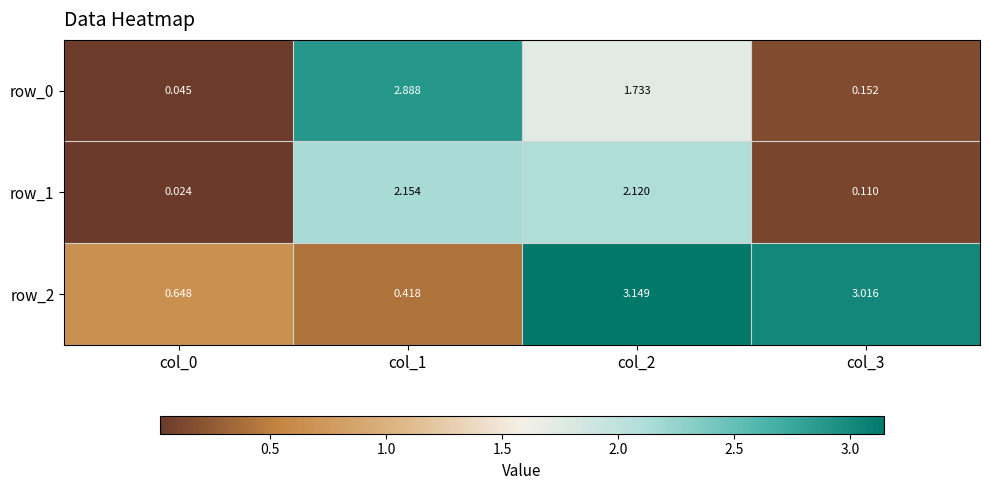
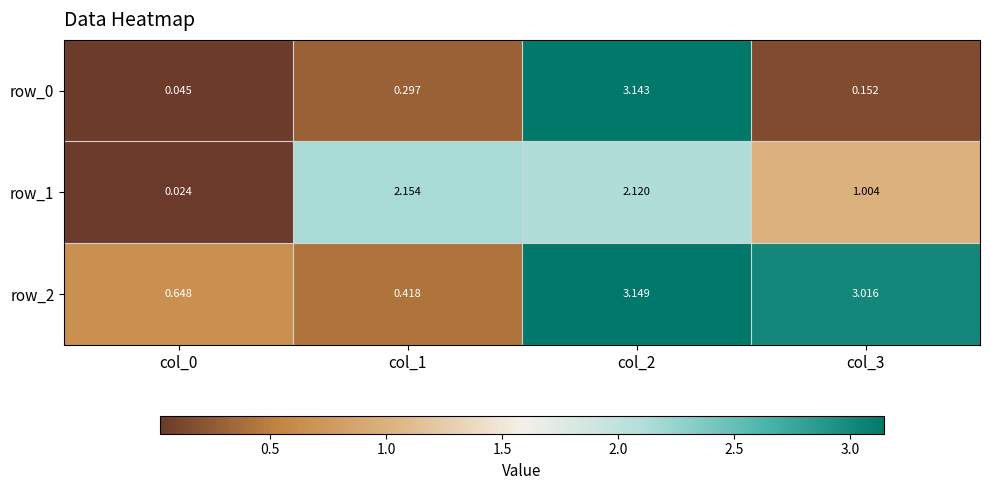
row_0, col_1: 2.888 -> 0.297
row_0, col_2: 1.733 -> 3.143
row_1, col_3: 0.110 -> 1.004
